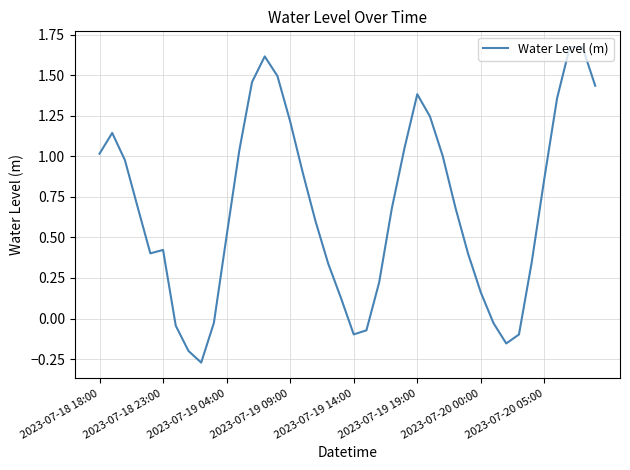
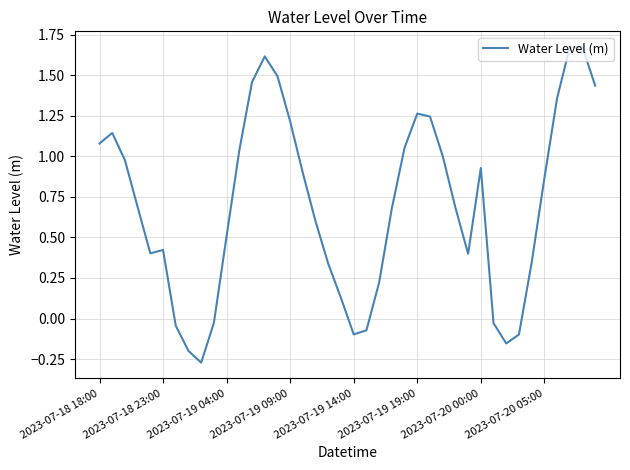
2023-07-18 18:00: 1.02 -> 1.08
2023-07-19 19:00: 1.38 -> 1.26
2023-07-20 00:00: 0.16 -> 0.93
